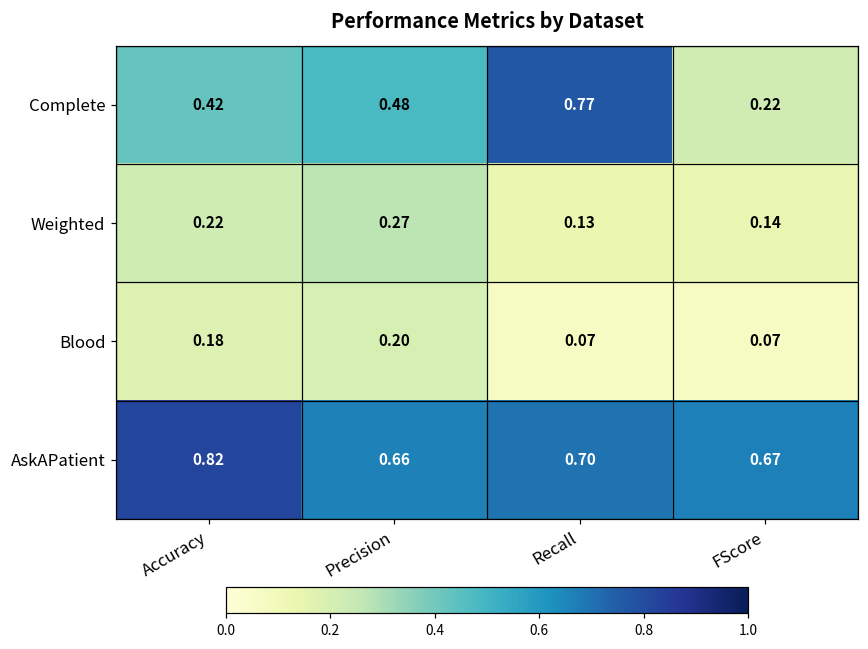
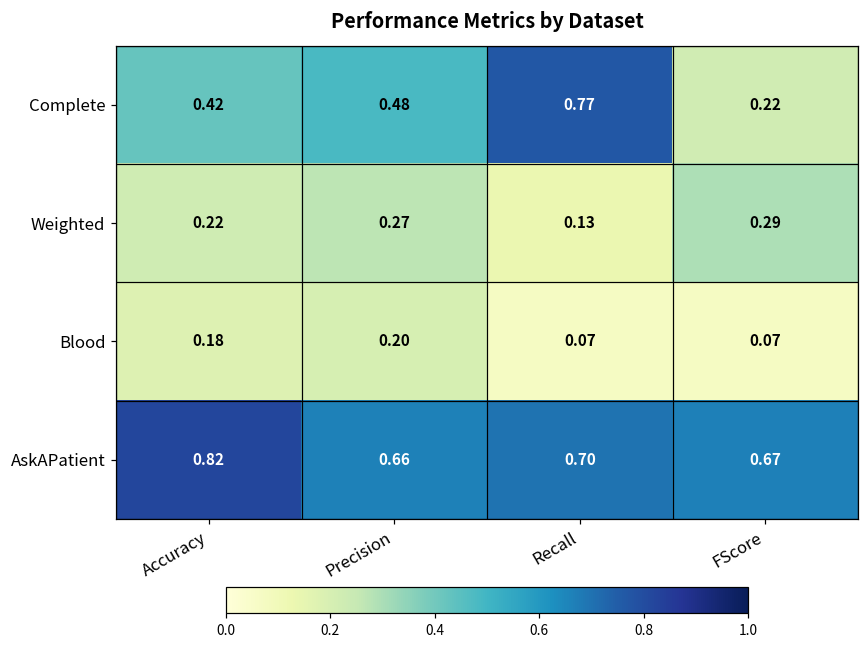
Weighted, FScore: 0.14 -> 0.29
